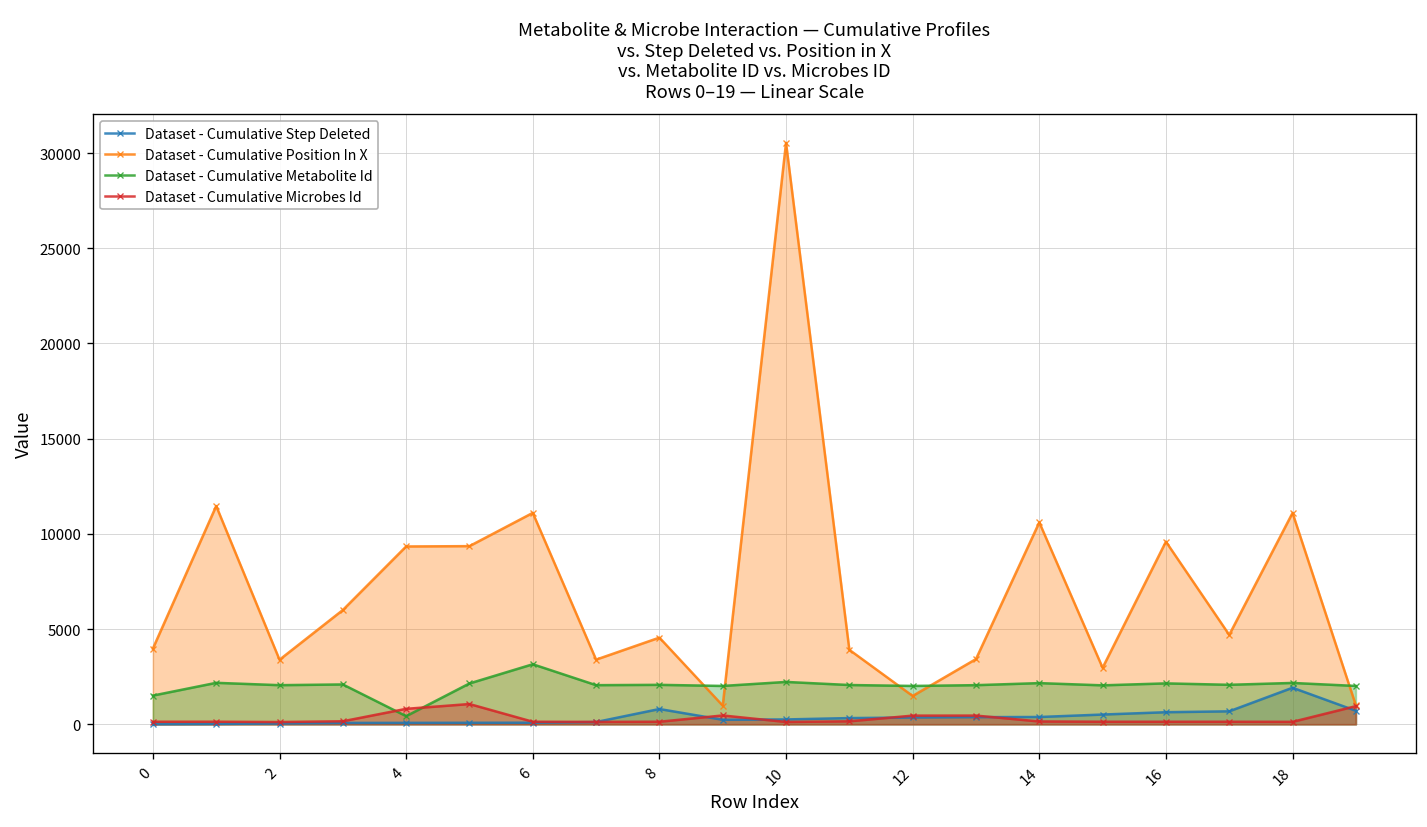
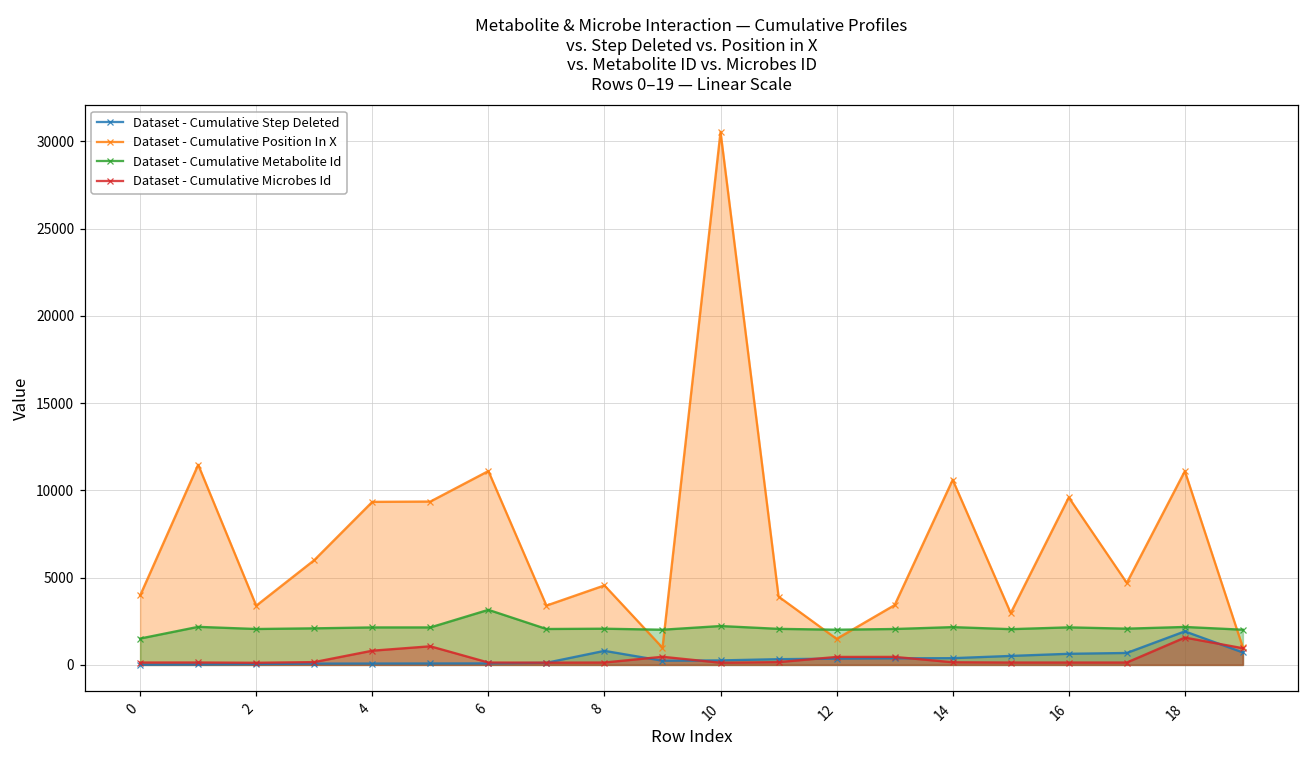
Dataset - Cumulative Metabolite Id, 4: 400 -> 2100
Dataset - Cumulative Microbes Id, 18: 100 -> 1600
